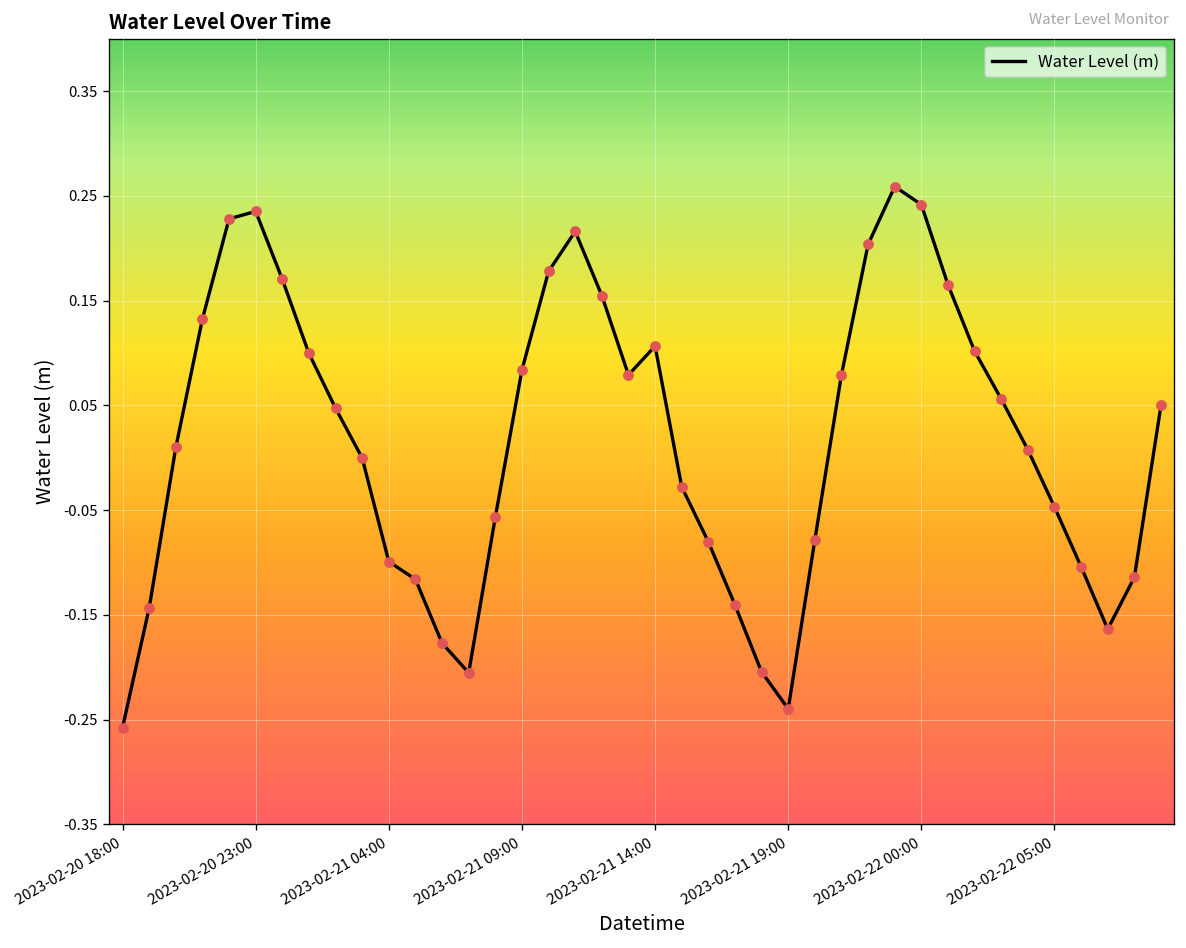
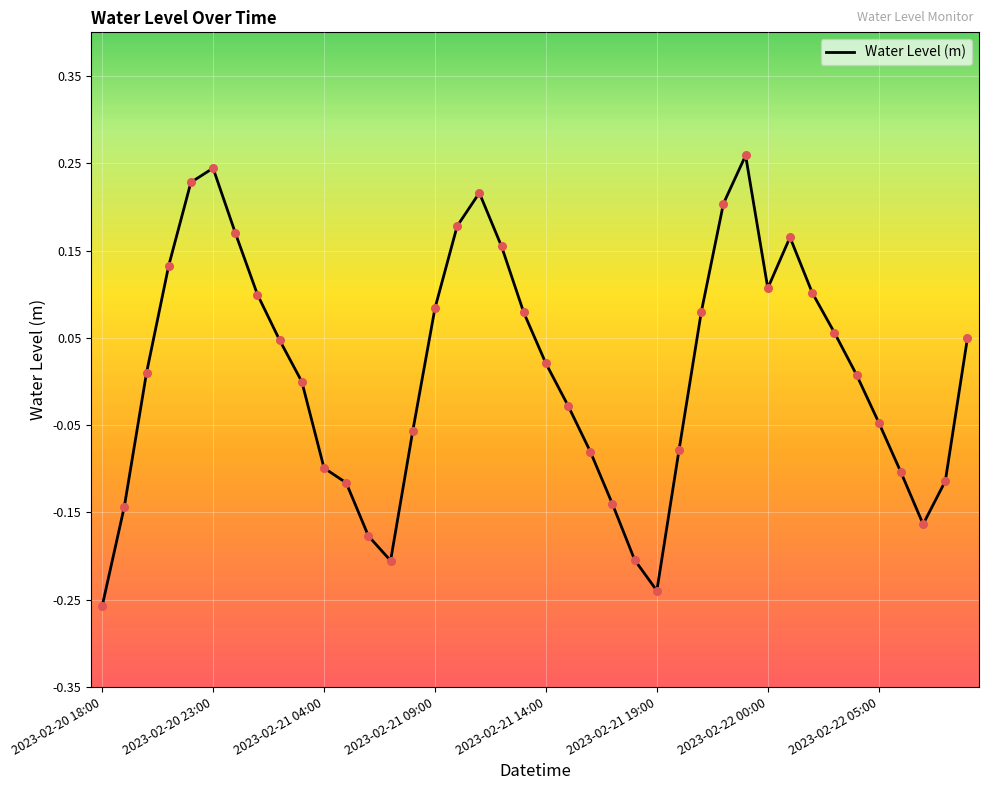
2023-02-20 23:00: 0.235 -> 0.244
2023-02-21 14:00: 0.11 -> 0.02
2023-02-22 00:00: 0.24 -> 0.11
